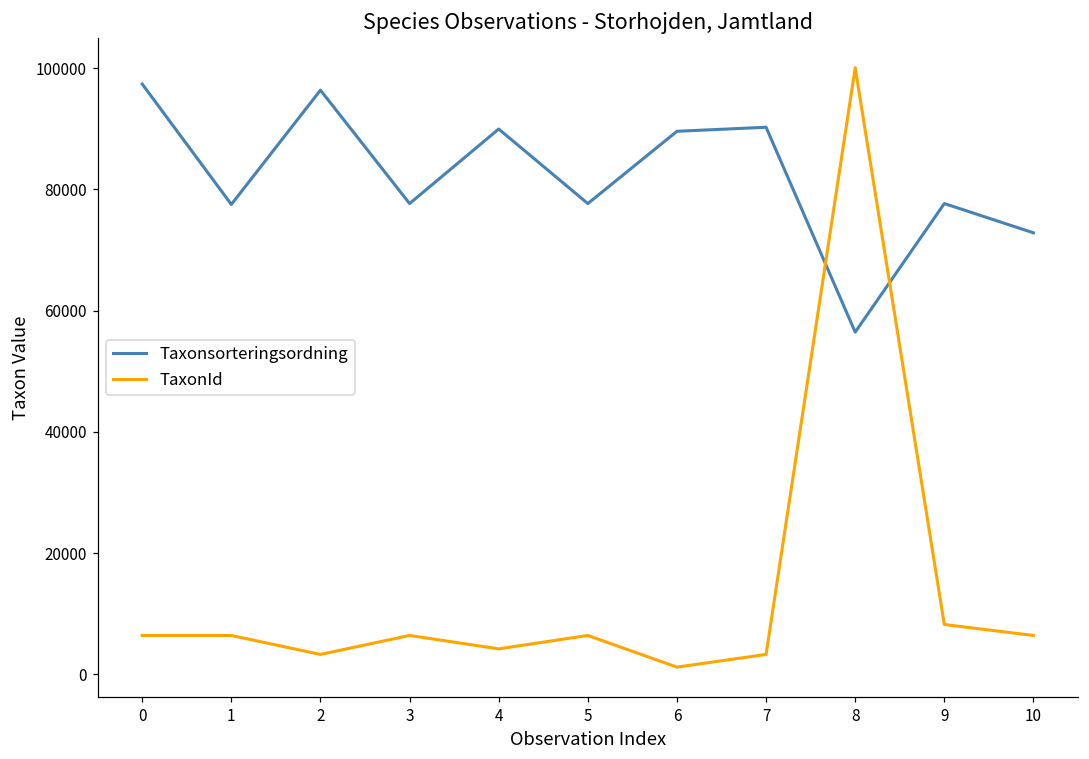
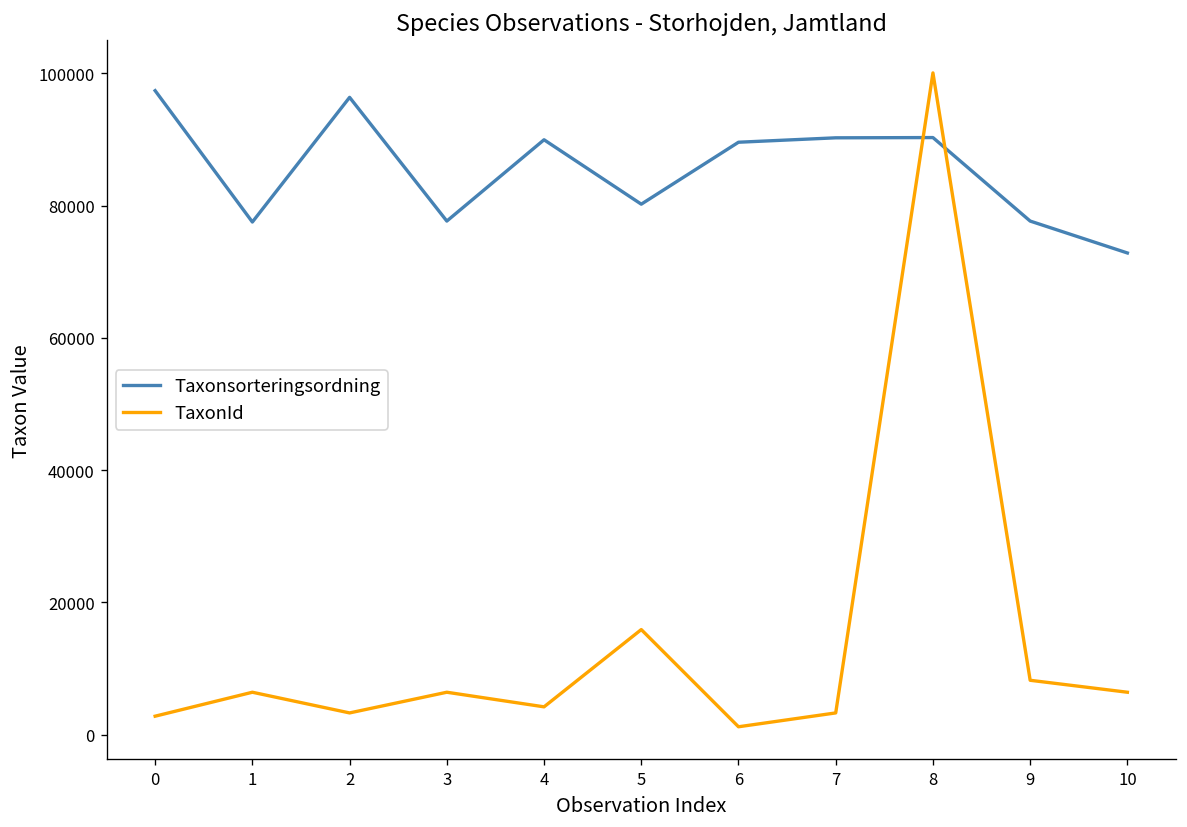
TaxonId, 0: 6000 -> 3000
Taxonsorteringsordning, 5: 78000 -> 80000
TaxonId, 5: 6000 -> 16000
Taxonsorteringsordning, 8: 56000 -> 90000
